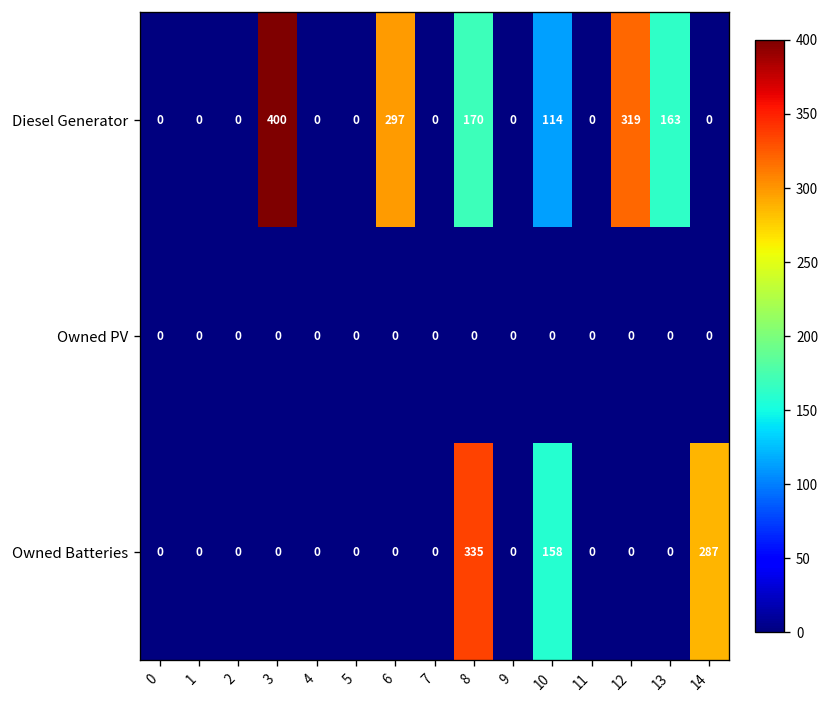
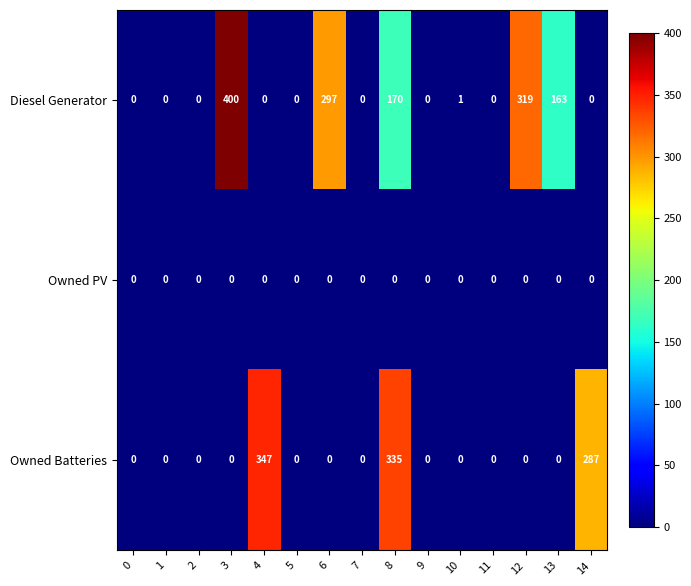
Diesel Generator, 10: 114 -> 1
Owned Batteries, 4: 0 -> 347
Owned Batteries, 10: 158 -> 0
